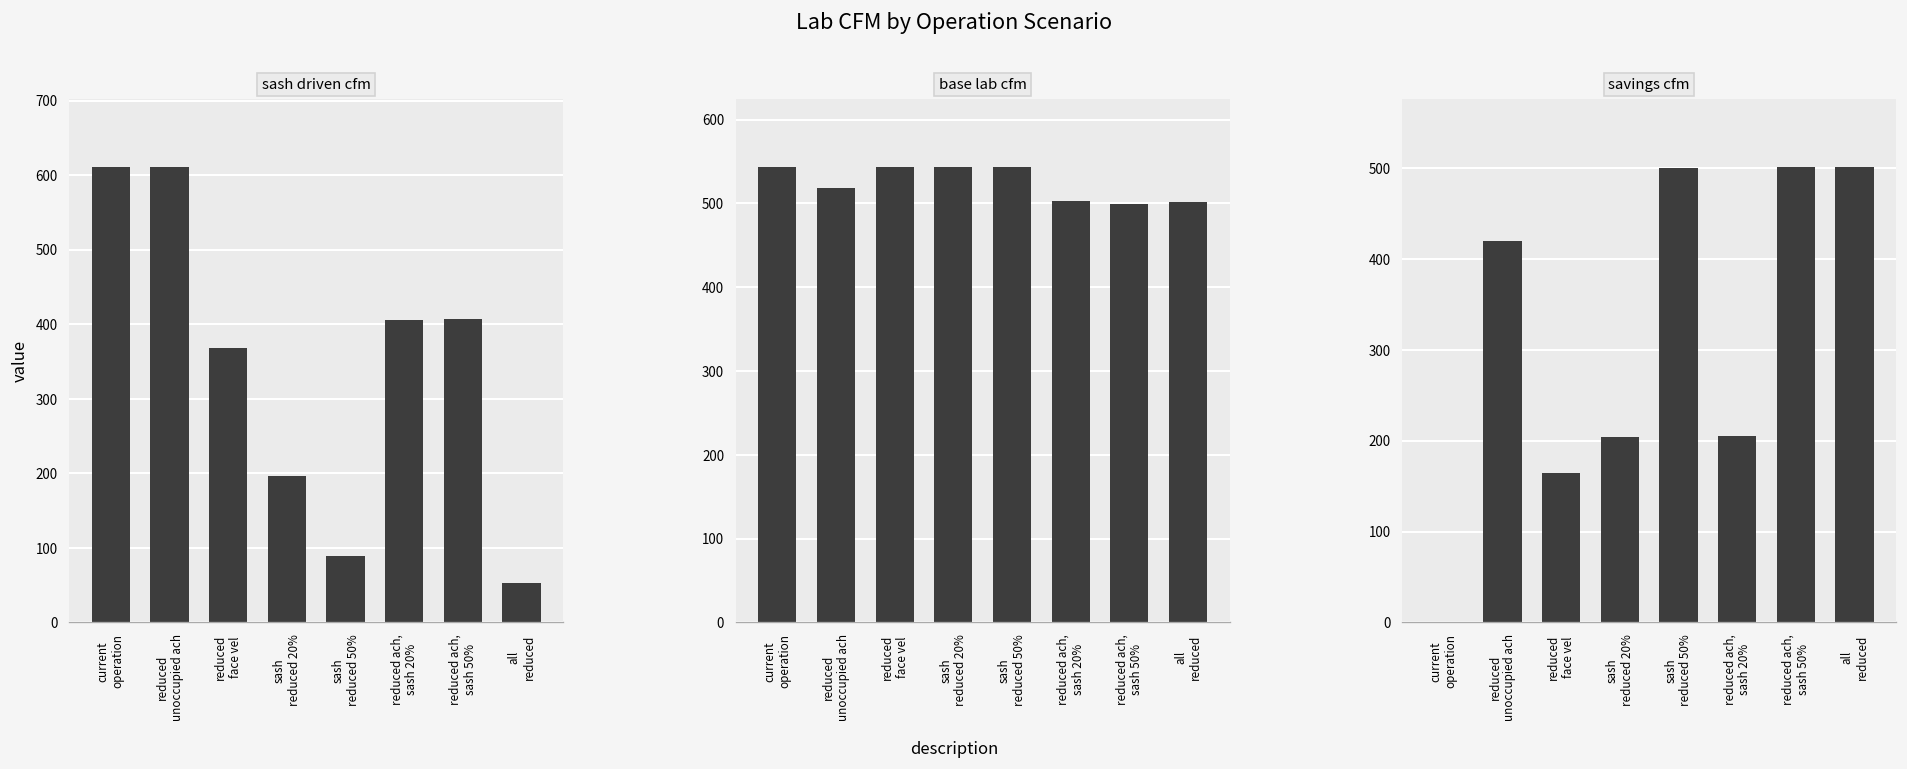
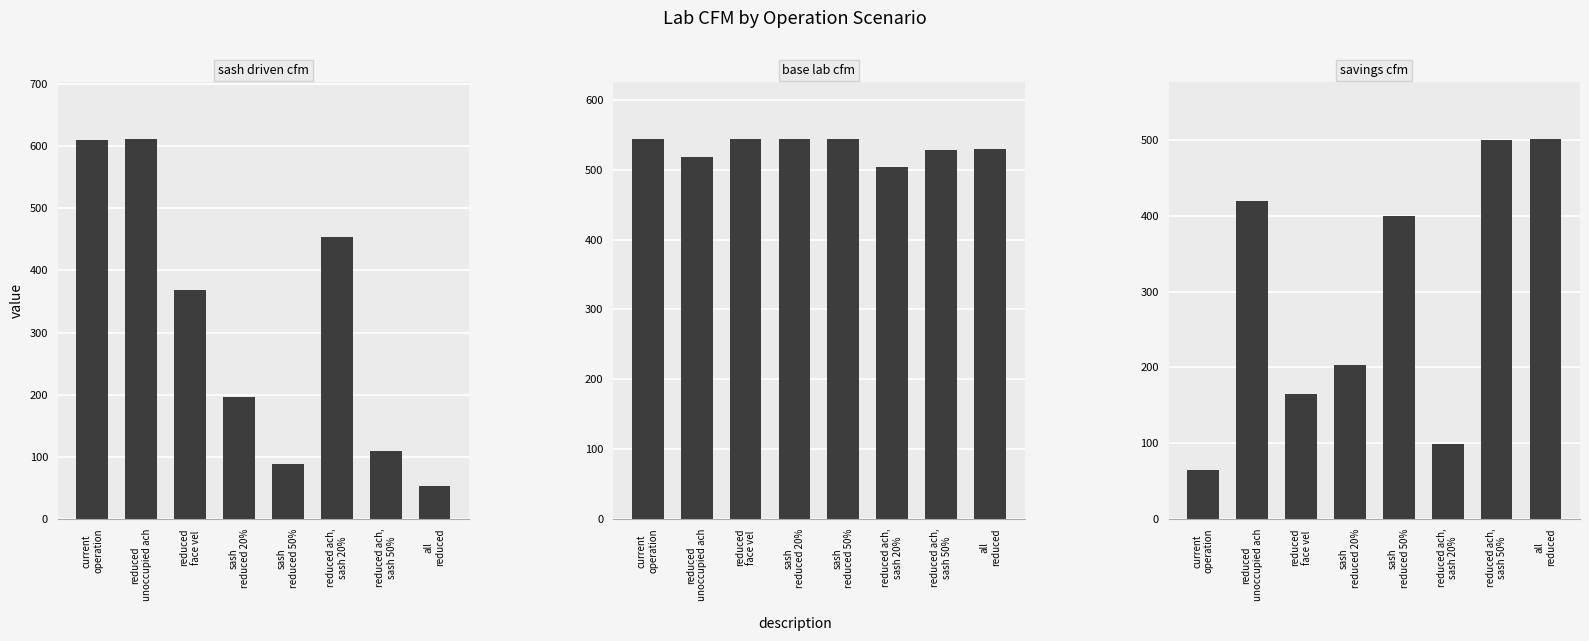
sash driven cfm, reduced ach, sash 20%: 410 -> 450
sash driven cfm, reduced ach, sash 50%: 410 -> 110
base lab cfm, reduced ach, sash 50%: 500 -> 530
base lab cfm, all reduced: 500 -> 530
savings cfm, current operation: 0 -> 60
savings cfm, sash reduced 50%: 500 -> 400
savings cfm, reduced ach, sash 20%: 200 -> 100
